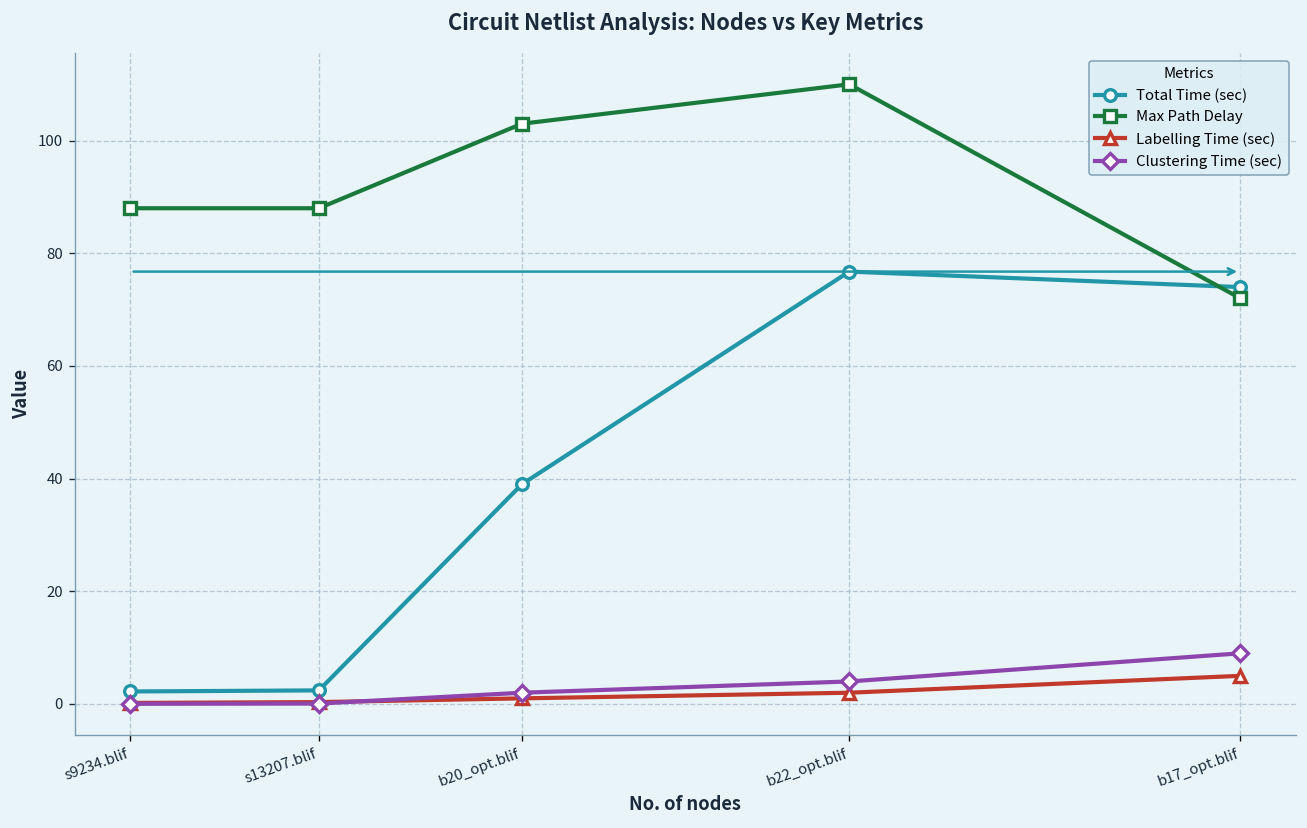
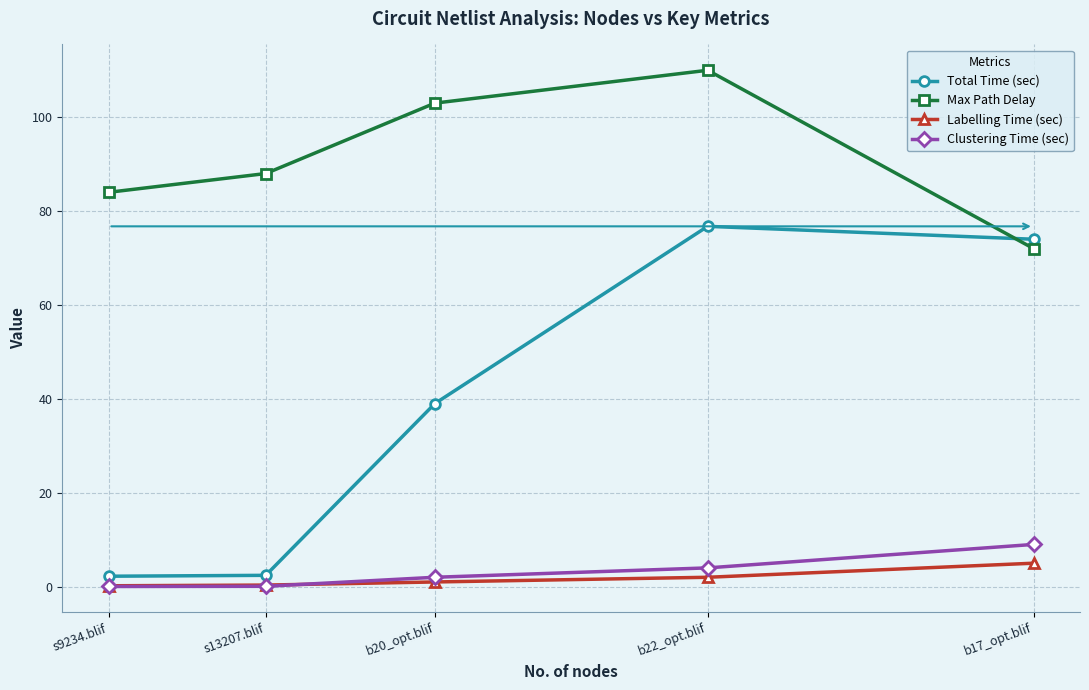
Max Path Delay, s9234.blif: 88 -> 84
